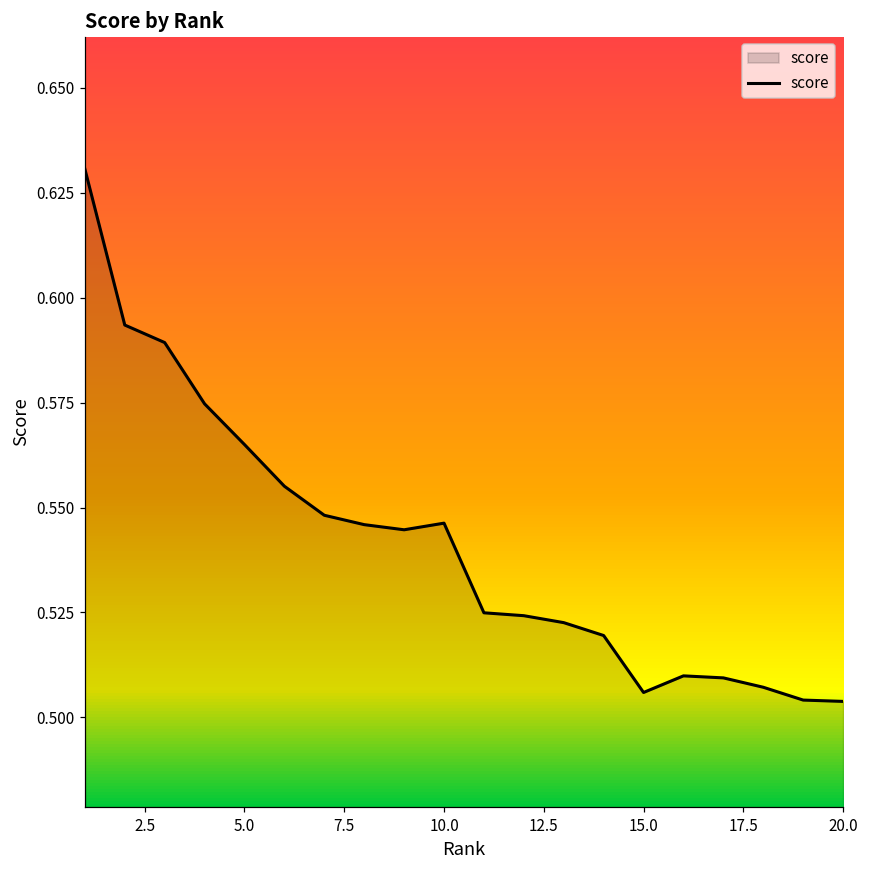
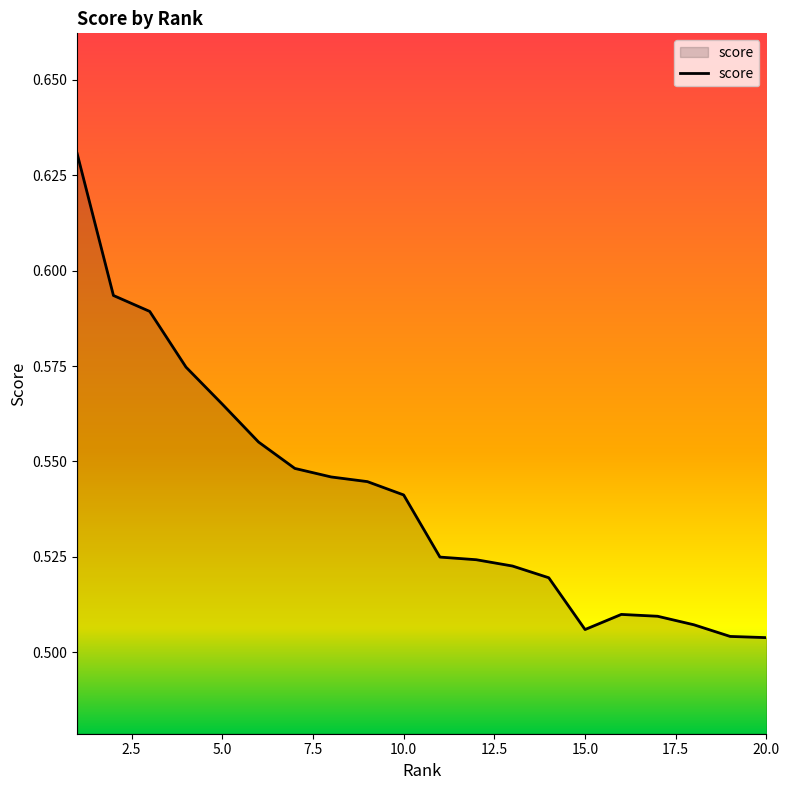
10.0: 0.546 -> 0.541
